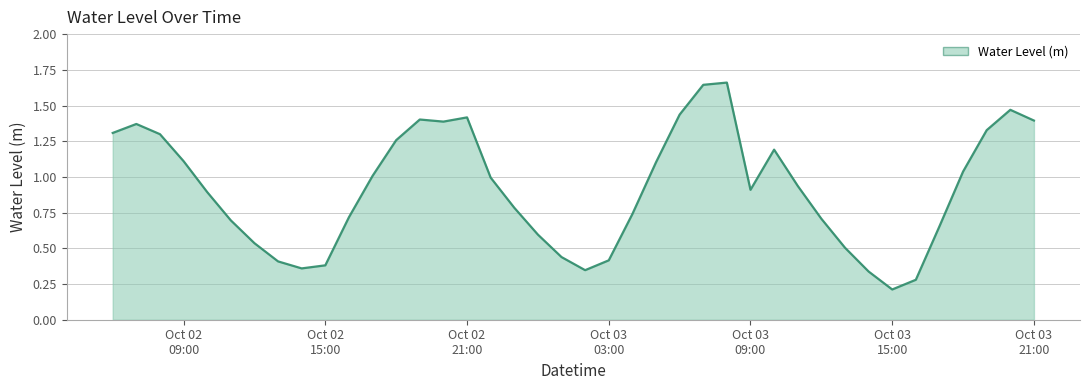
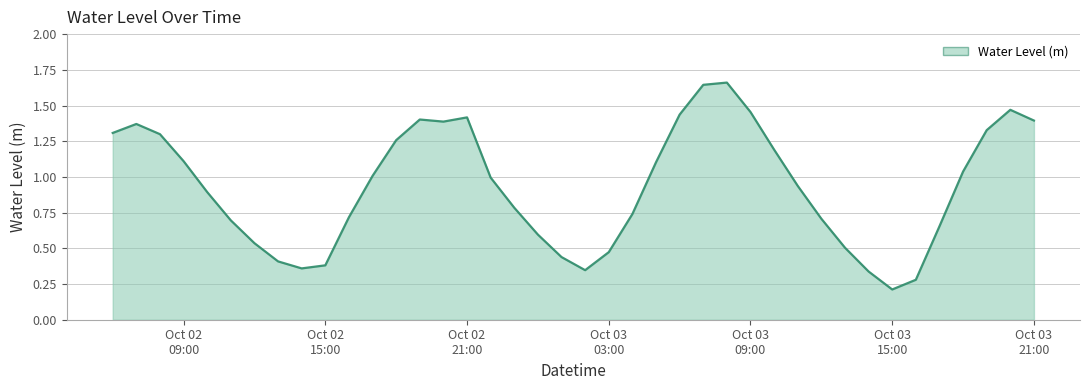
Oct 03 03:00: 0.42 -> 0.47
Oct 03 09:00: 0.91 -> 1.45
